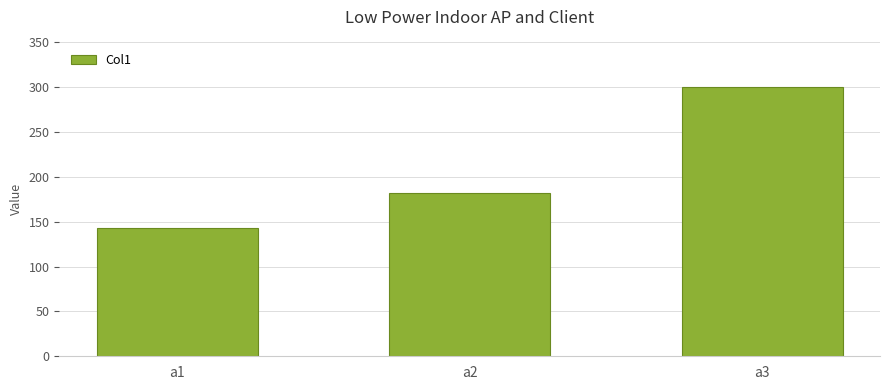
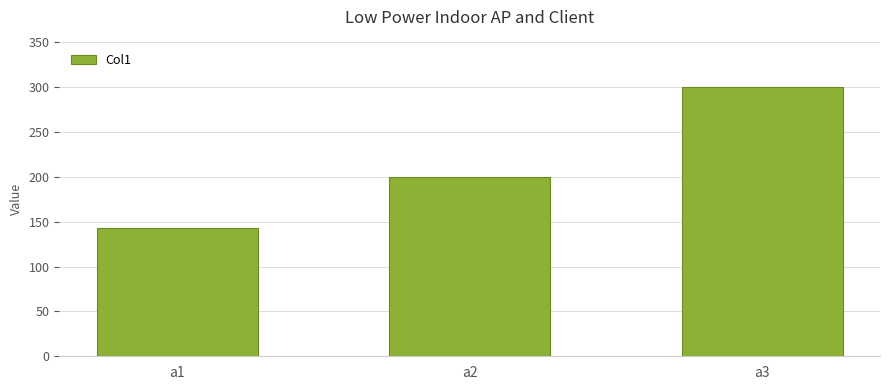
a2: 180 -> 200
